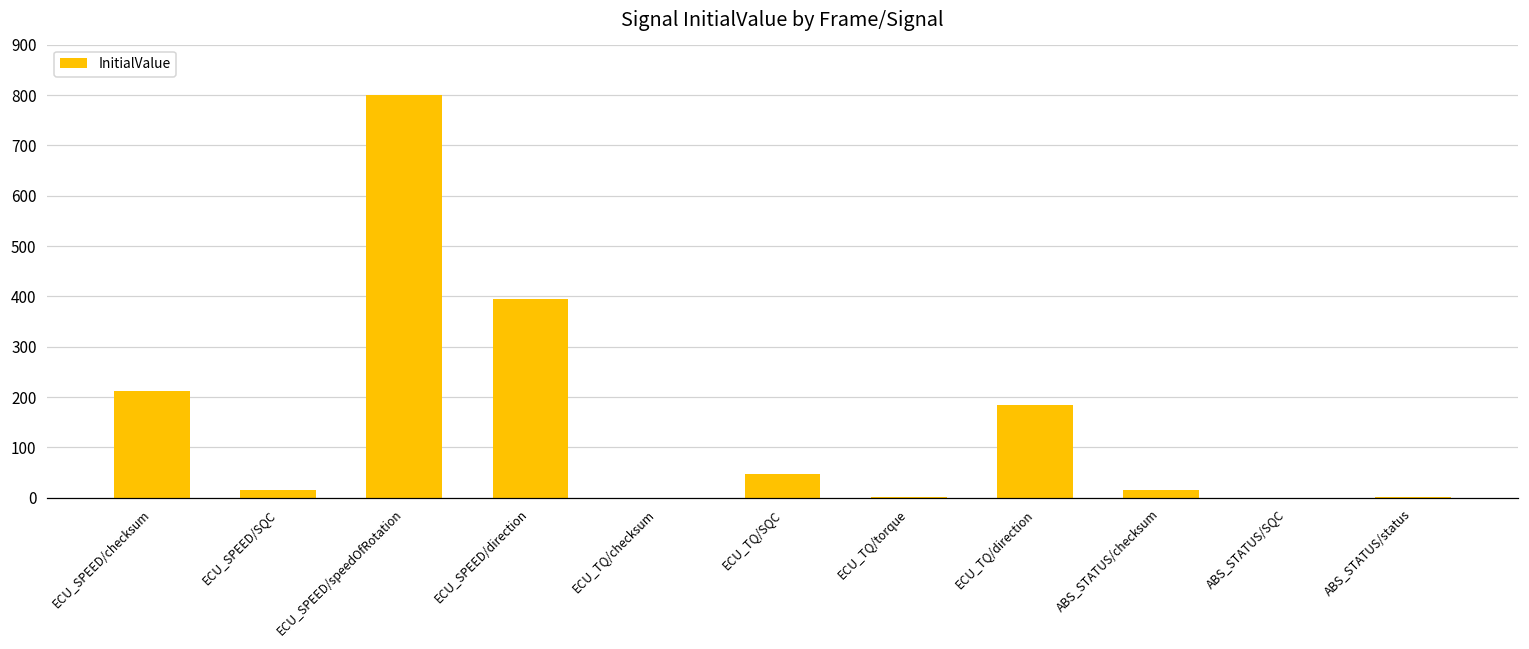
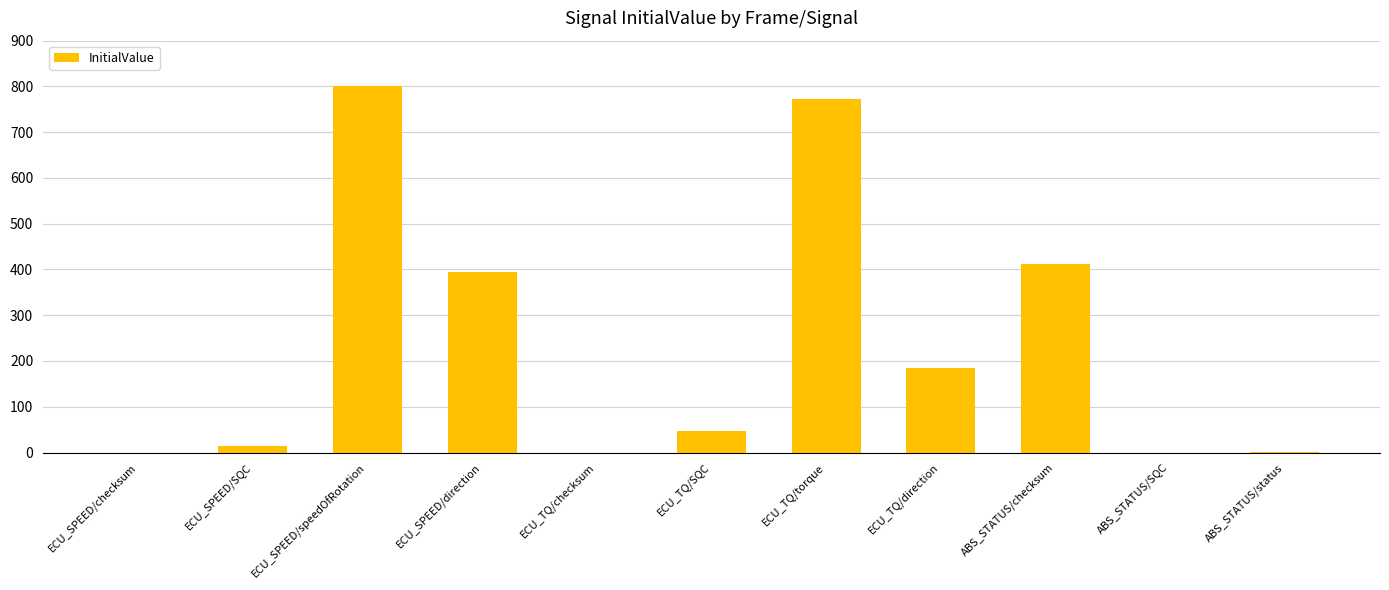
ECU_SPEED/checksum: 210 -> 0
ECU_TQ/torque: 0 -> 770
ABS_STATUS/checksum: 20 -> 410
